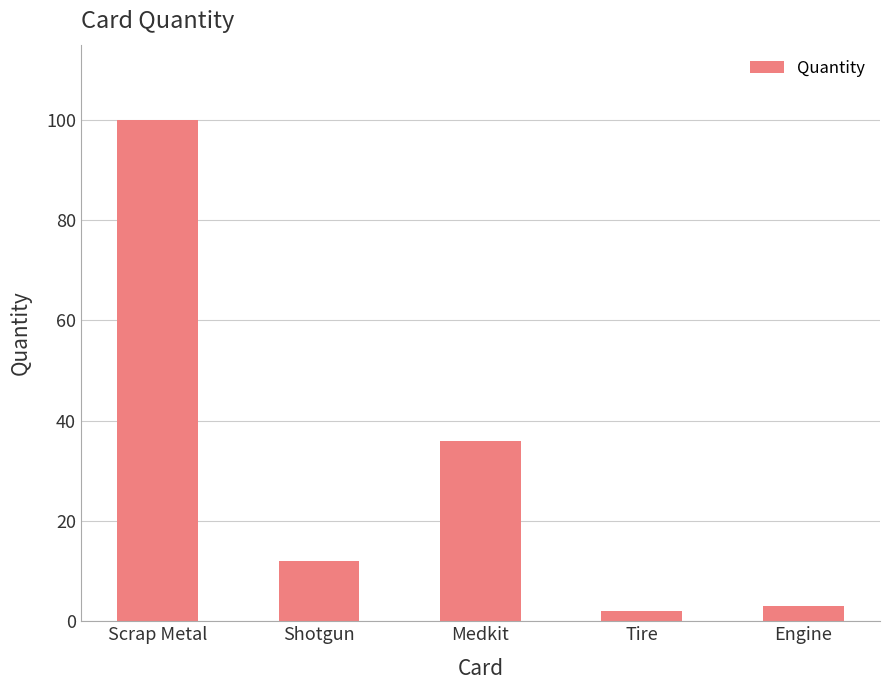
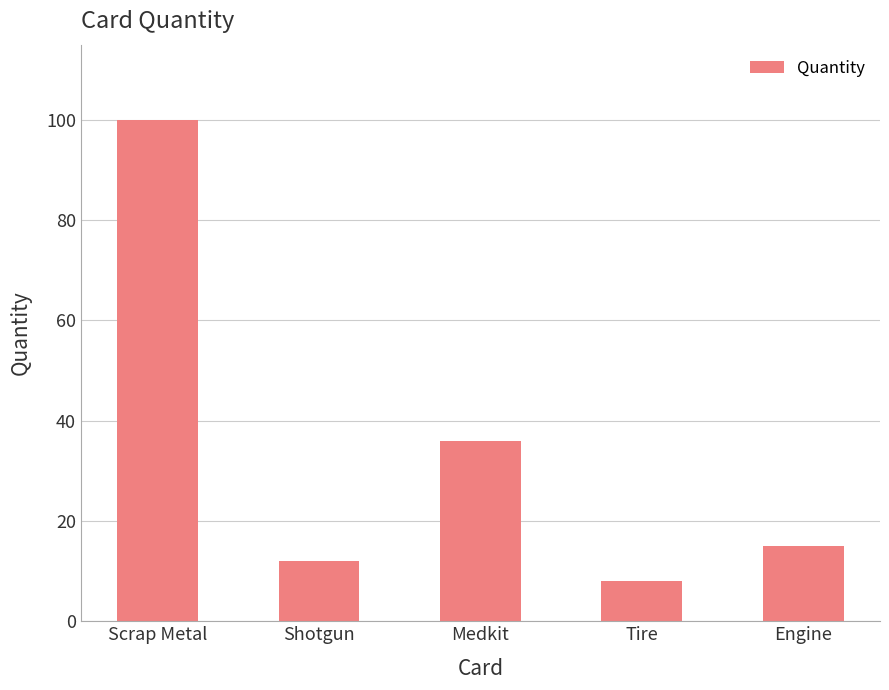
Tire: 2 -> 8
Engine: 3 -> 15
